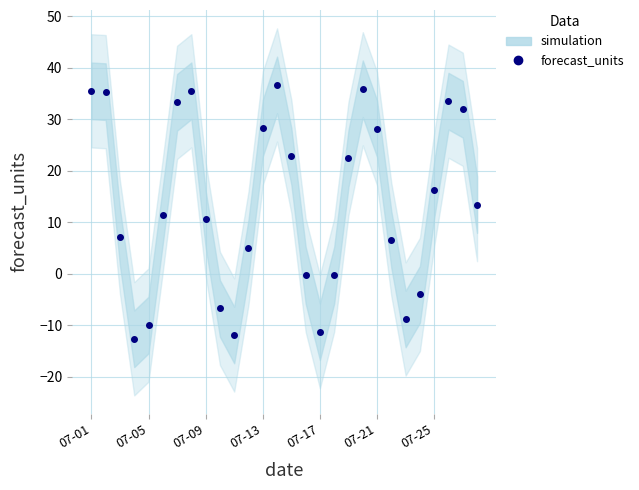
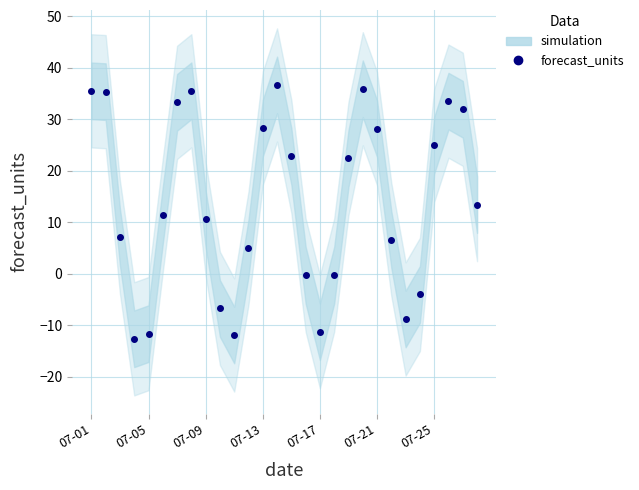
forecast_units, 07-05: -10 -> -12
forecast_units, 07-25: 16 -> 25
